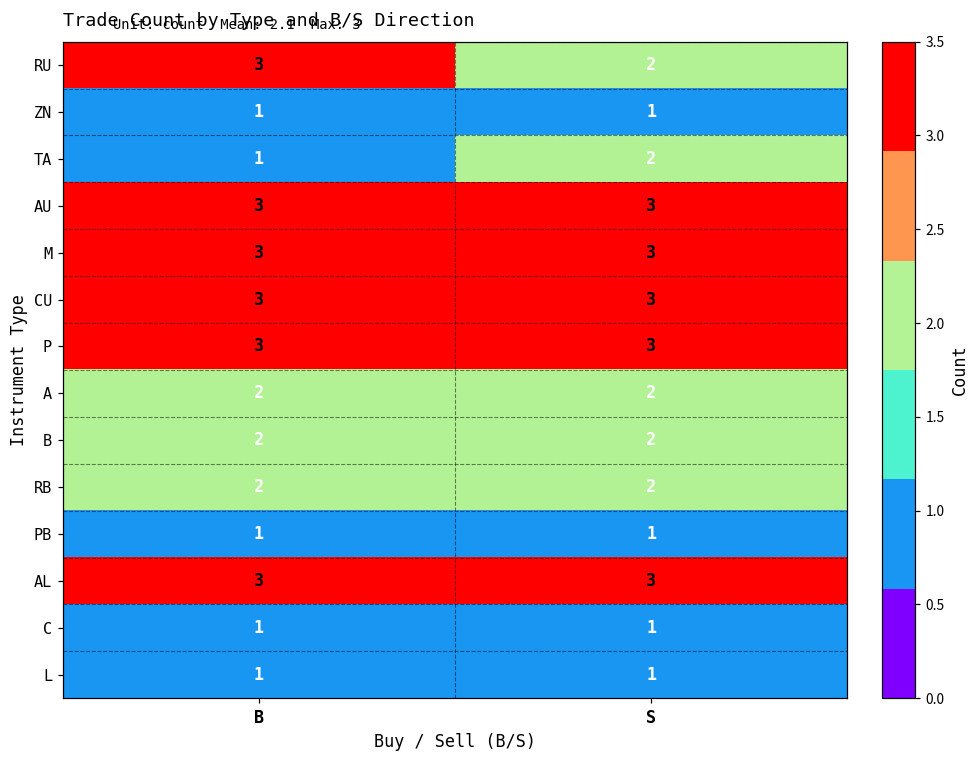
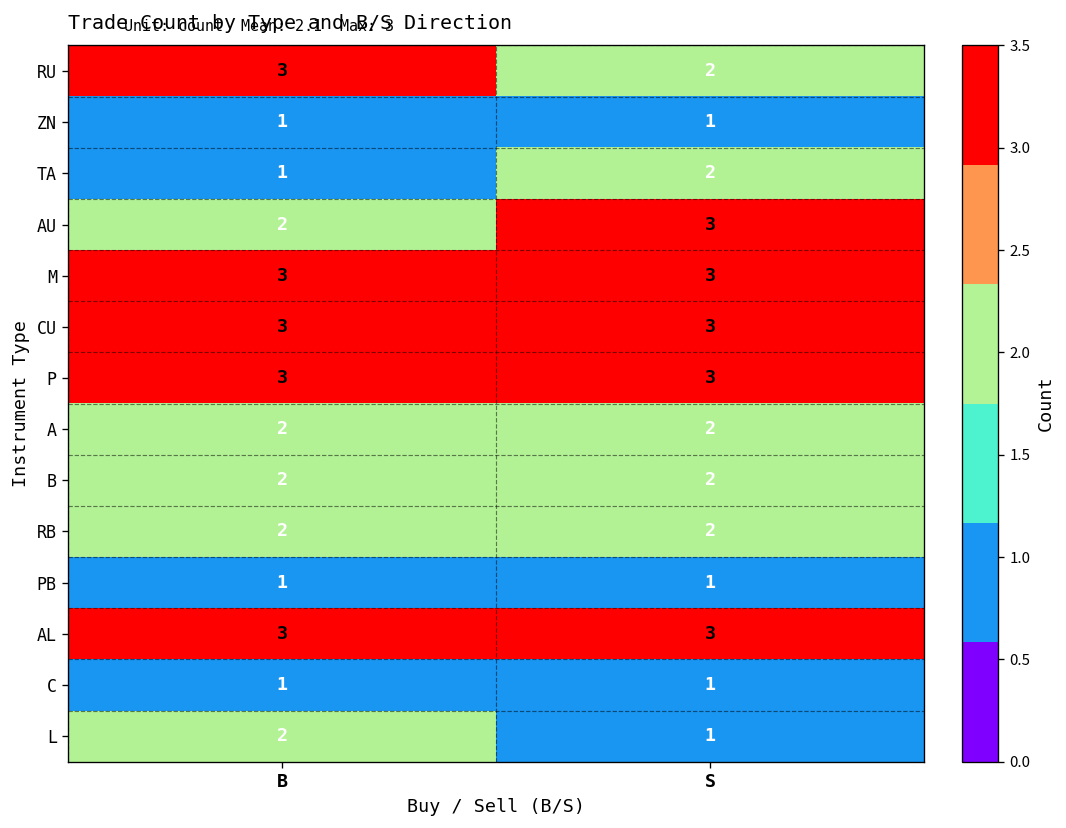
AU, B: 3 -> 2
L, B: 1 -> 2
